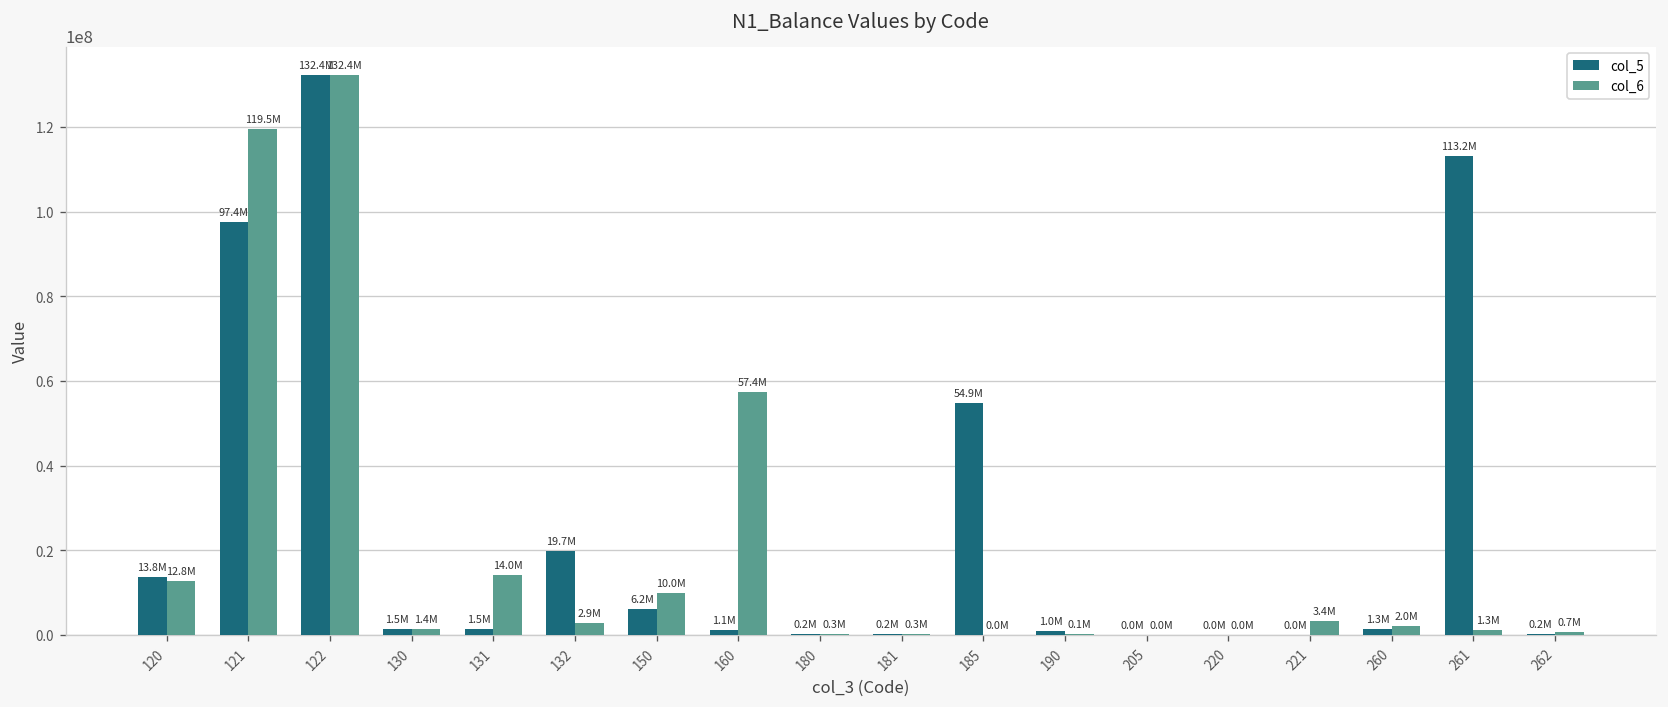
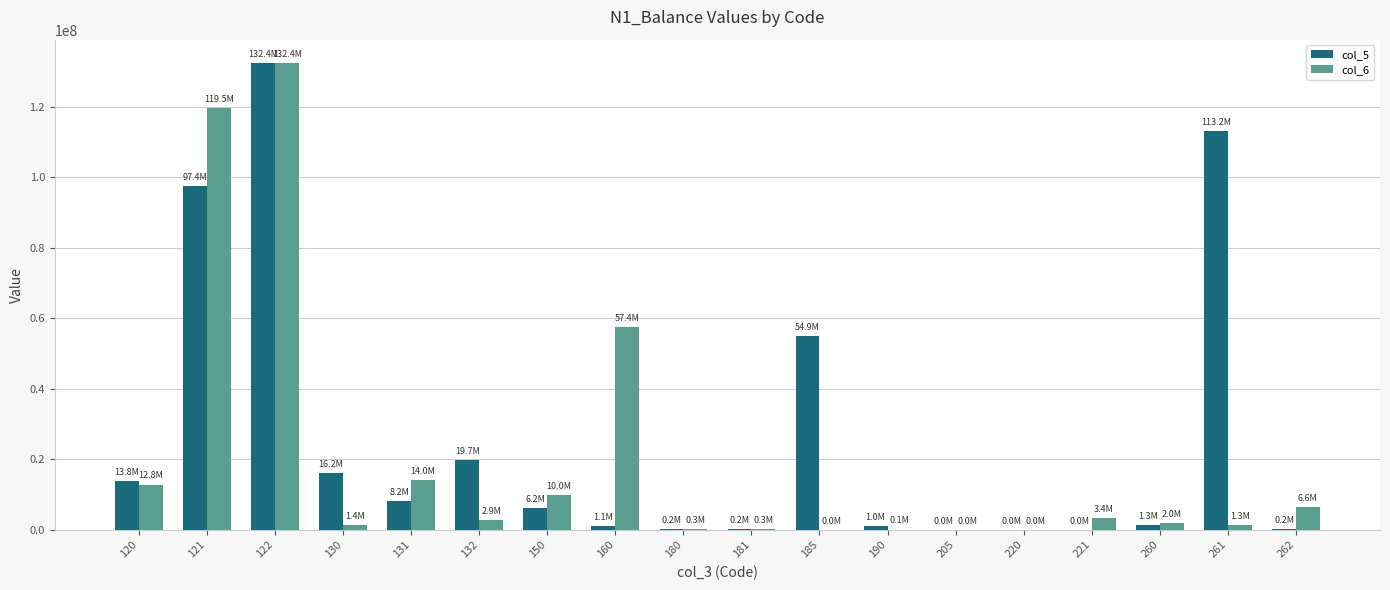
col_5, 130: 1.5M -> 16.2M
col_5, 131: 1.5M -> 8.2M
col_6, 262: 0.7M -> 6.6M
